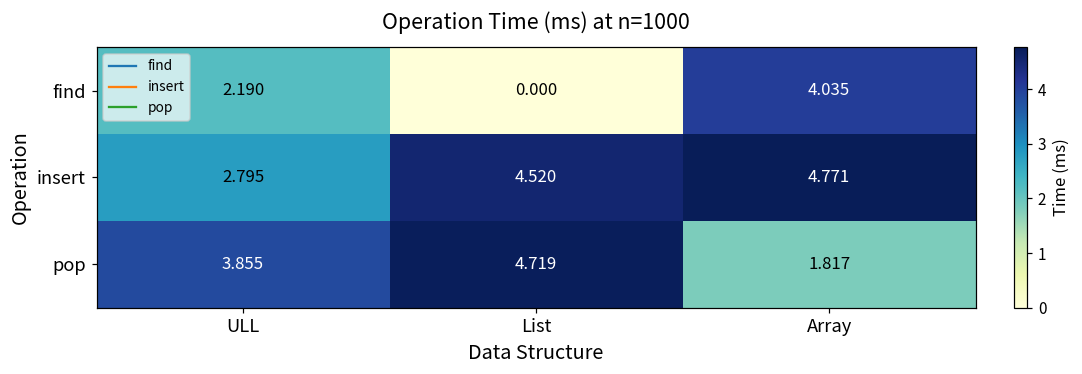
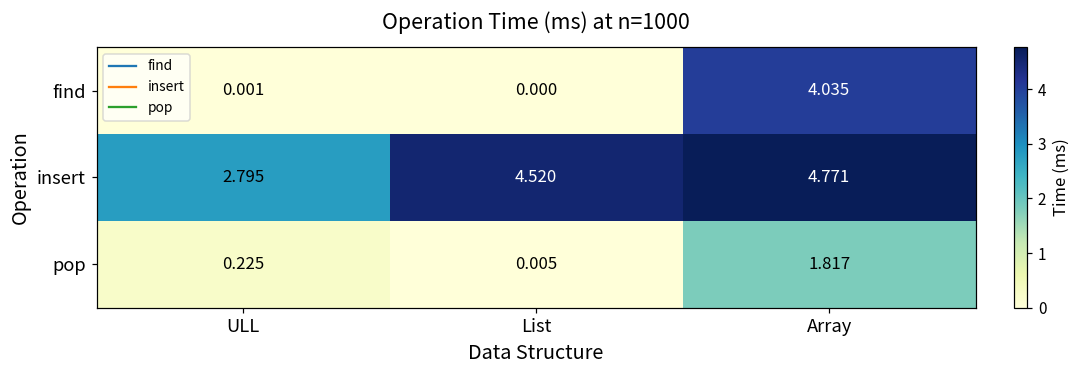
find, ULL: 2.190 -> 0.001
pop, ULL: 3.855 -> 0.225
pop, List: 4.719 -> 0.005
